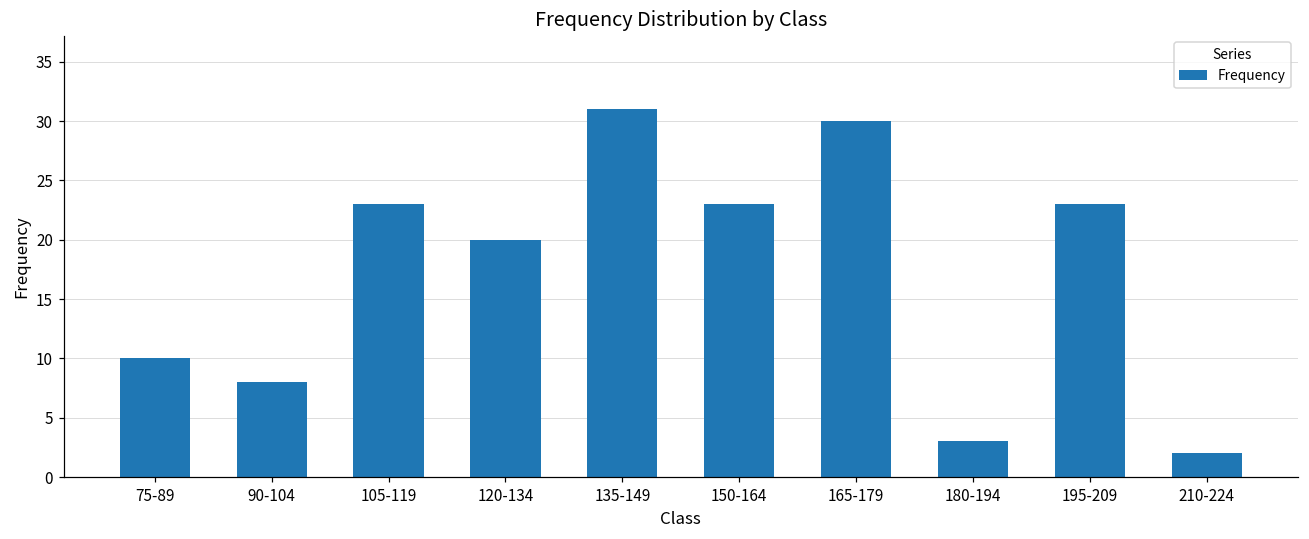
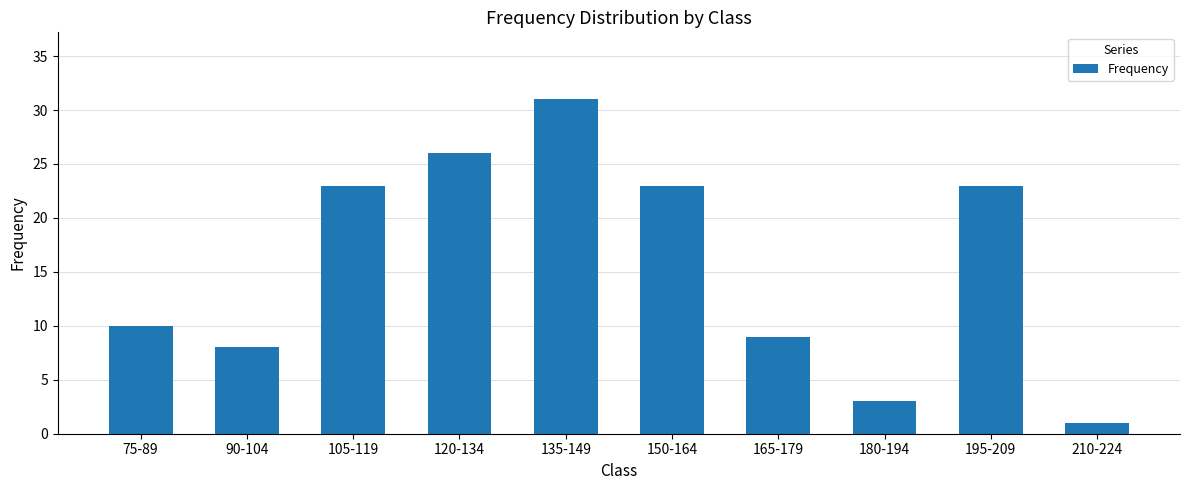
120-134: 20 -> 26
165-179: 30 -> 9
210-224: 2 -> 1
